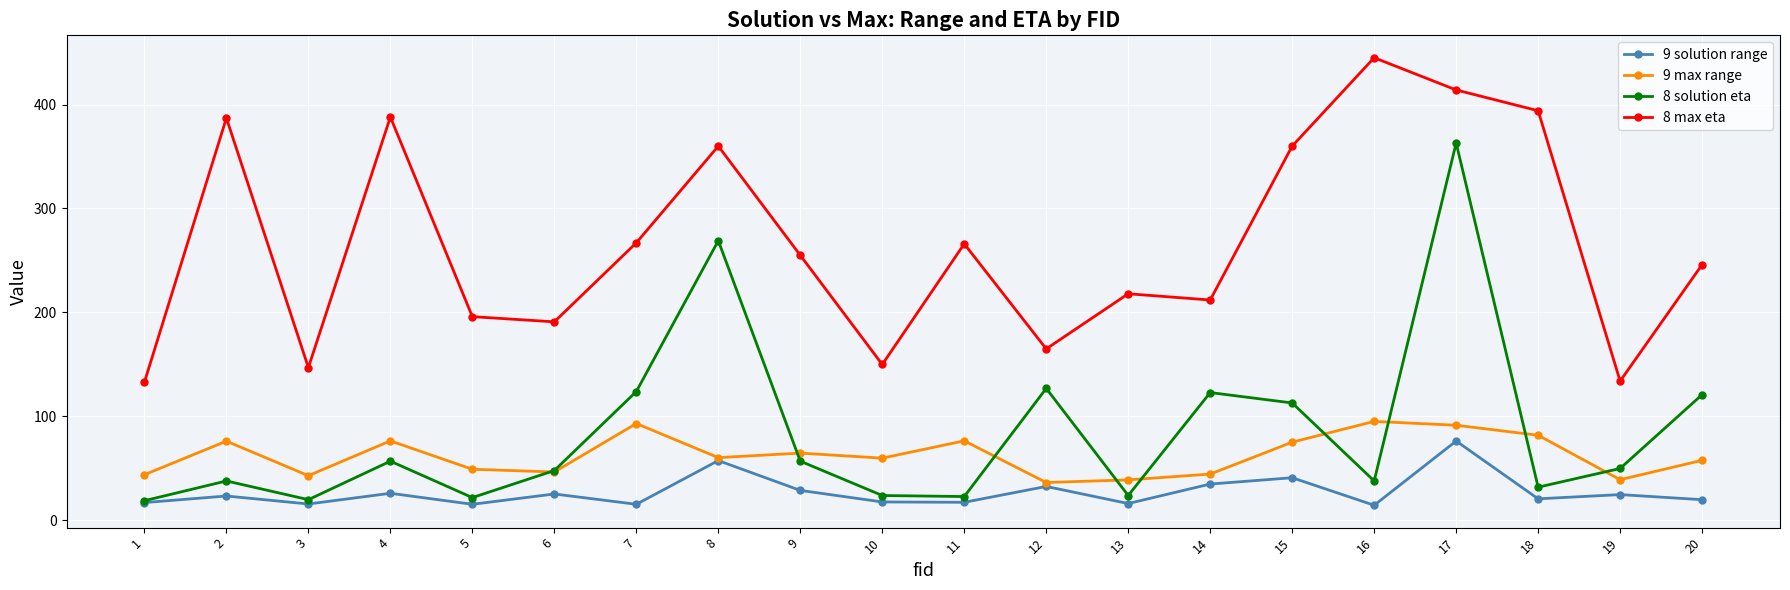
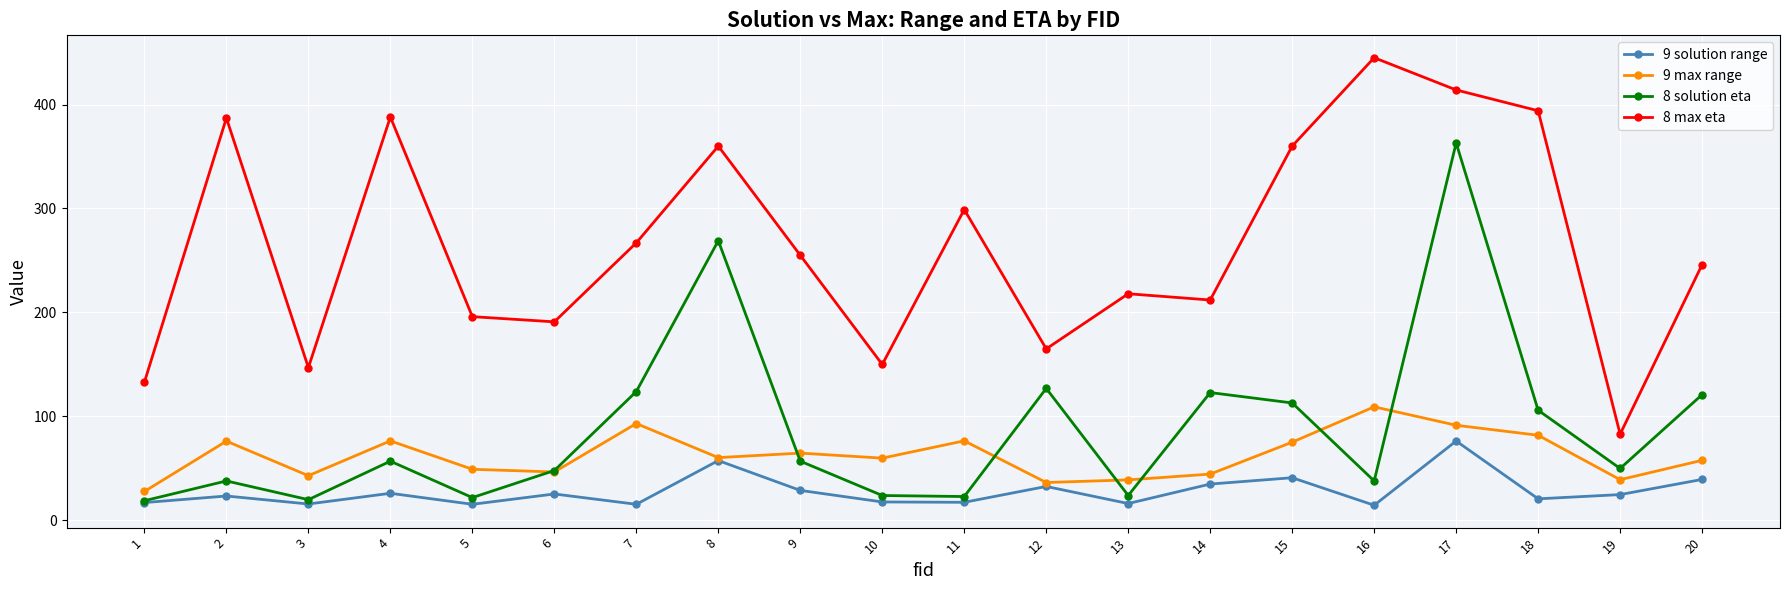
9 max range, 1: 44 -> 28
8 max eta, 11: 266 -> 299
9 max range, 16: 95 -> 109
8 solution eta, 18: 32 -> 106
8 max eta, 19: 134 -> 83
9 solution range, 20: 20 -> 39
